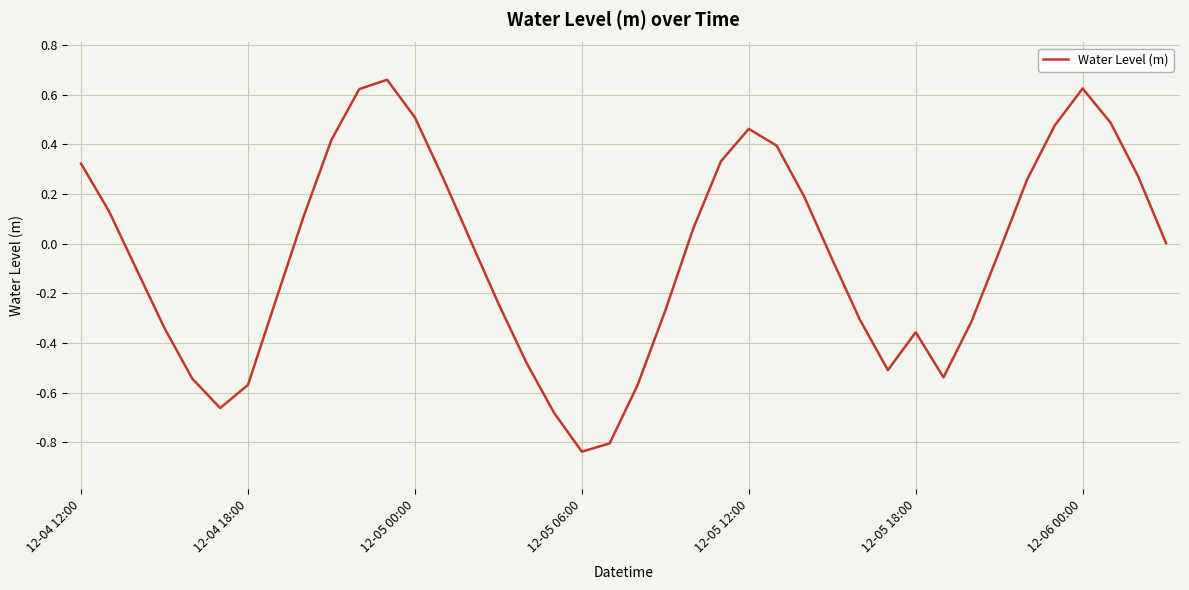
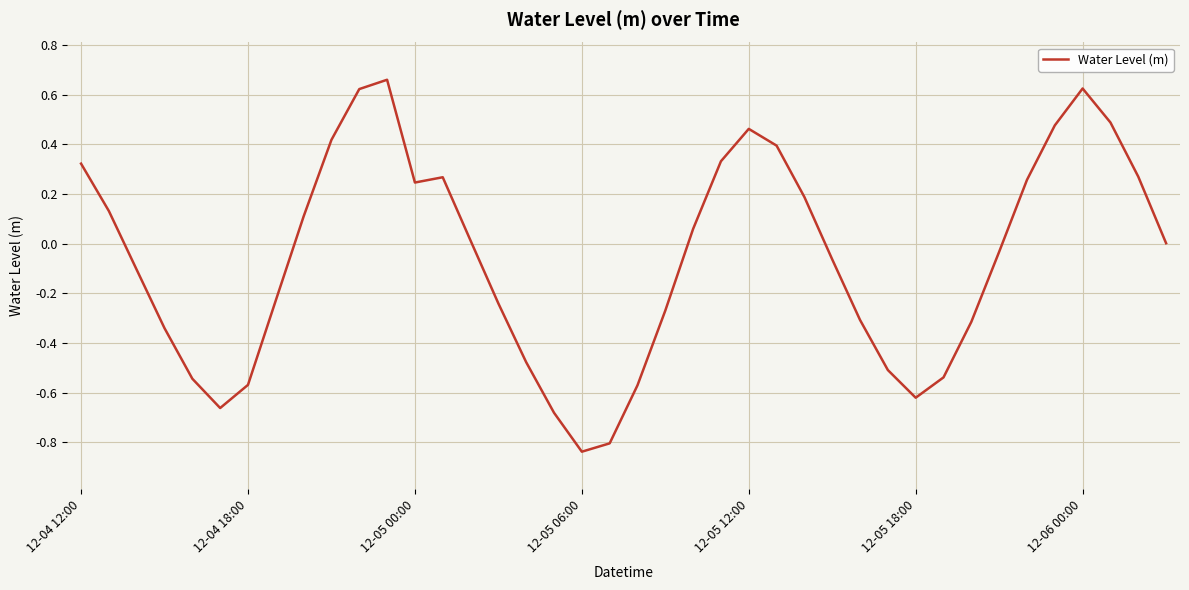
12-05 00:00: 0.51 -> 0.25
12-05 18:00: -0.36 -> -0.62
